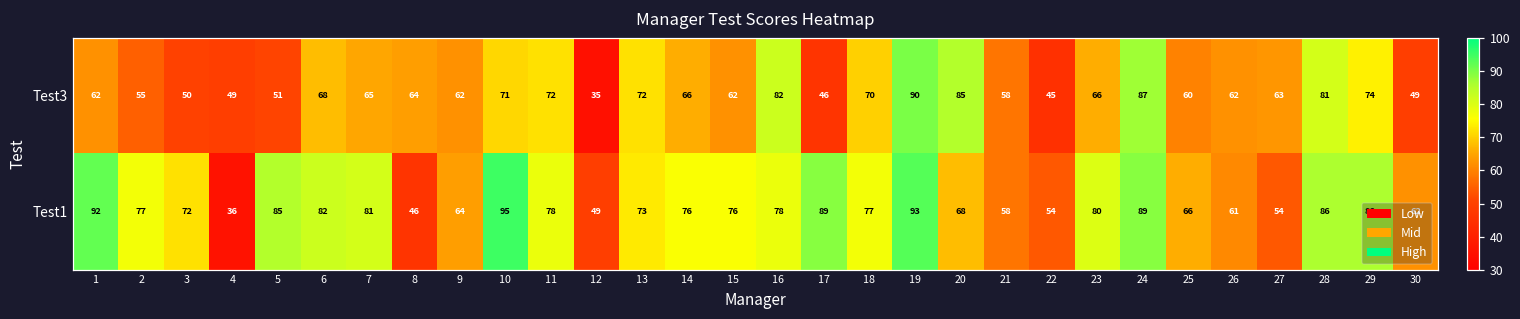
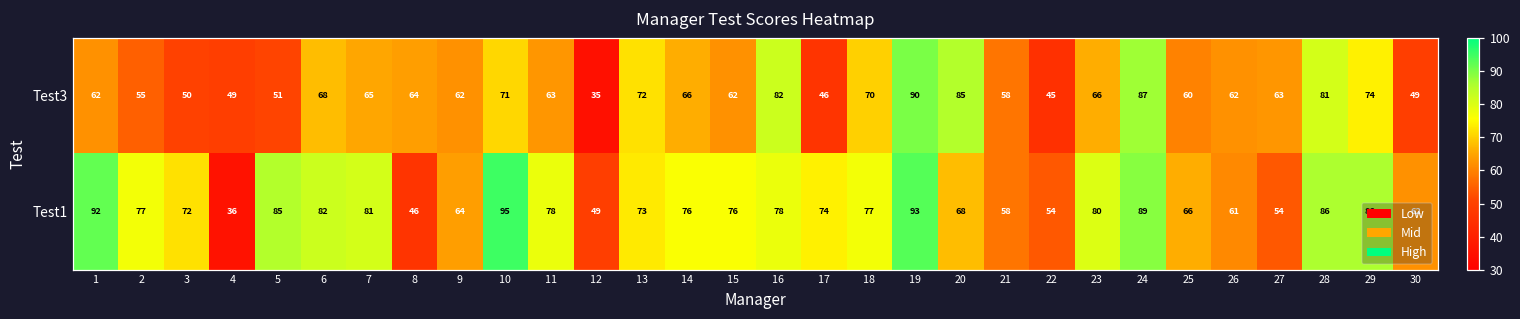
Test3, 11: 72 -> 63
Test1, 17: 89 -> 74
